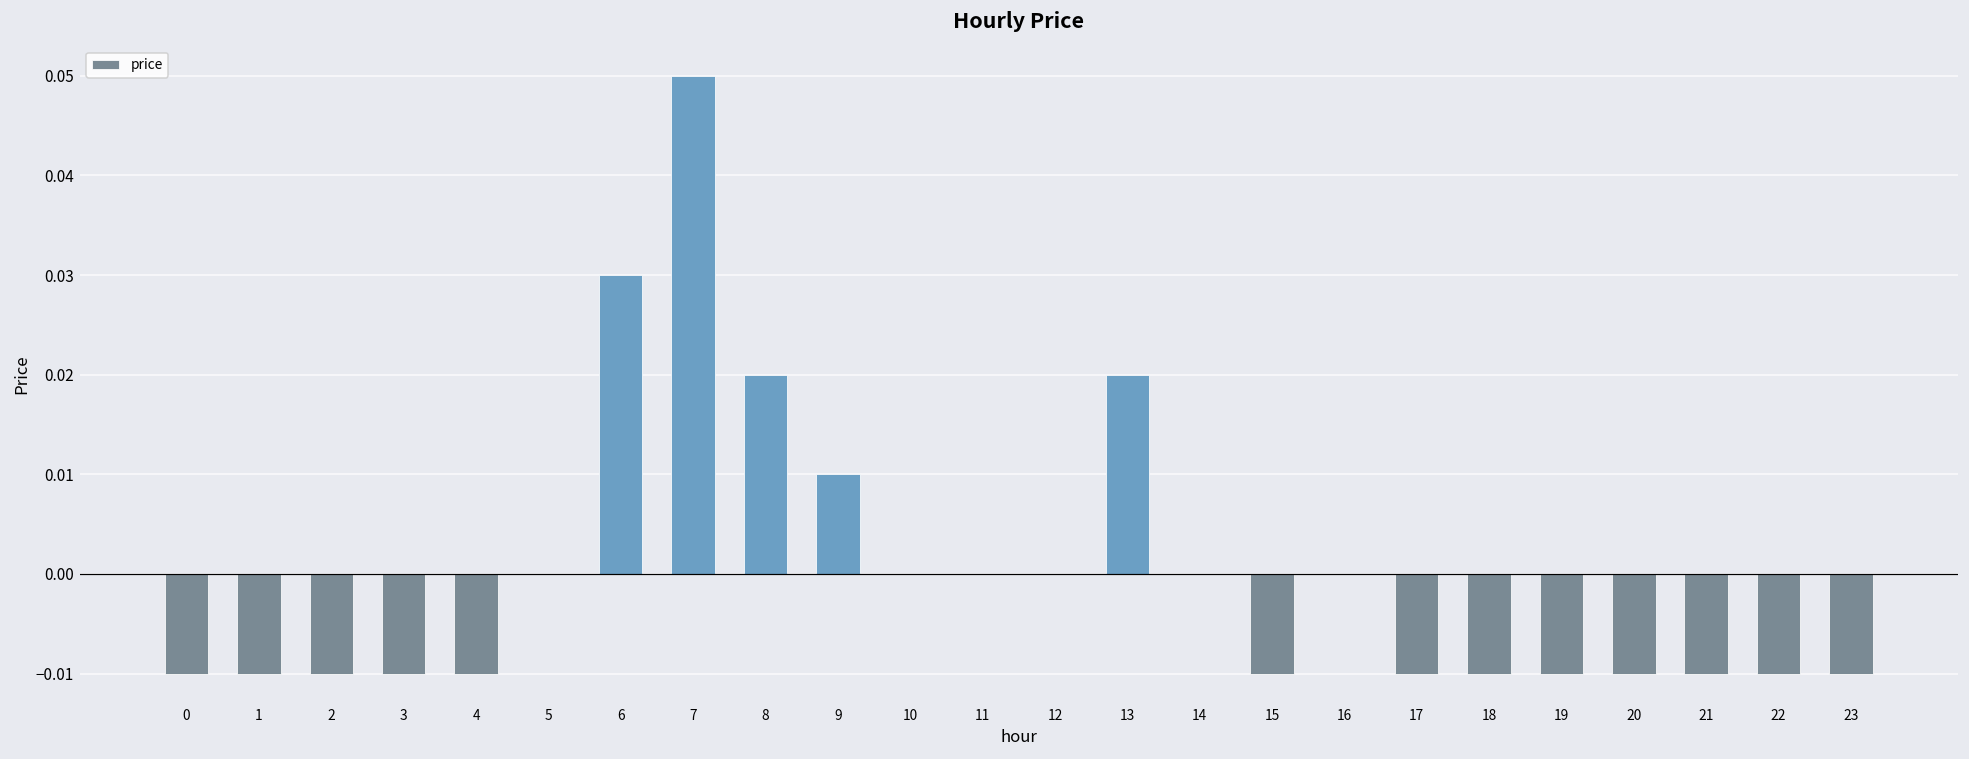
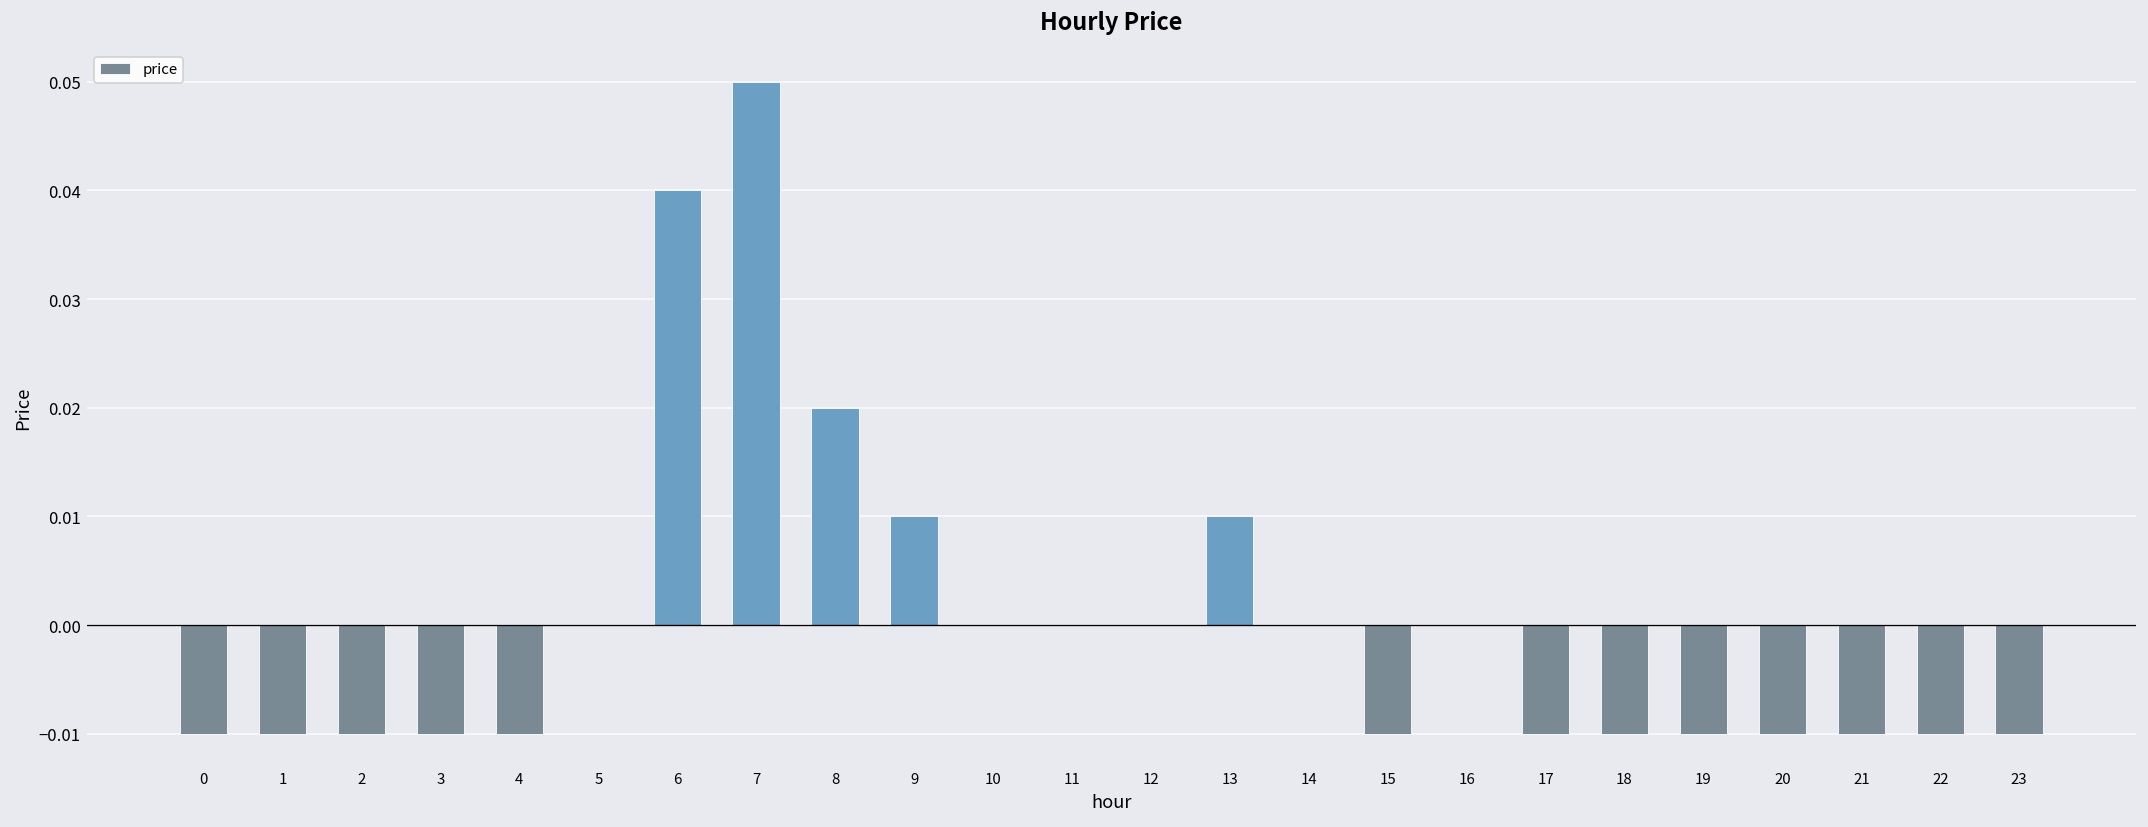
6: 0.03 -> 0.04
13: 0.02 -> 0.01
